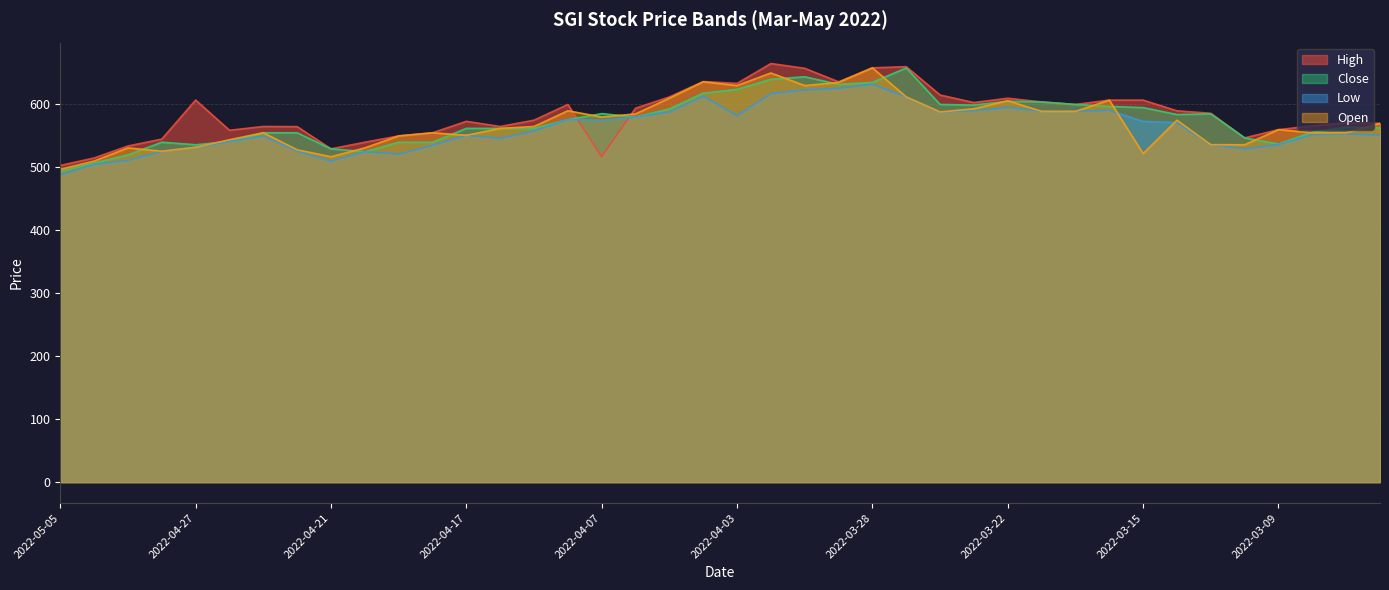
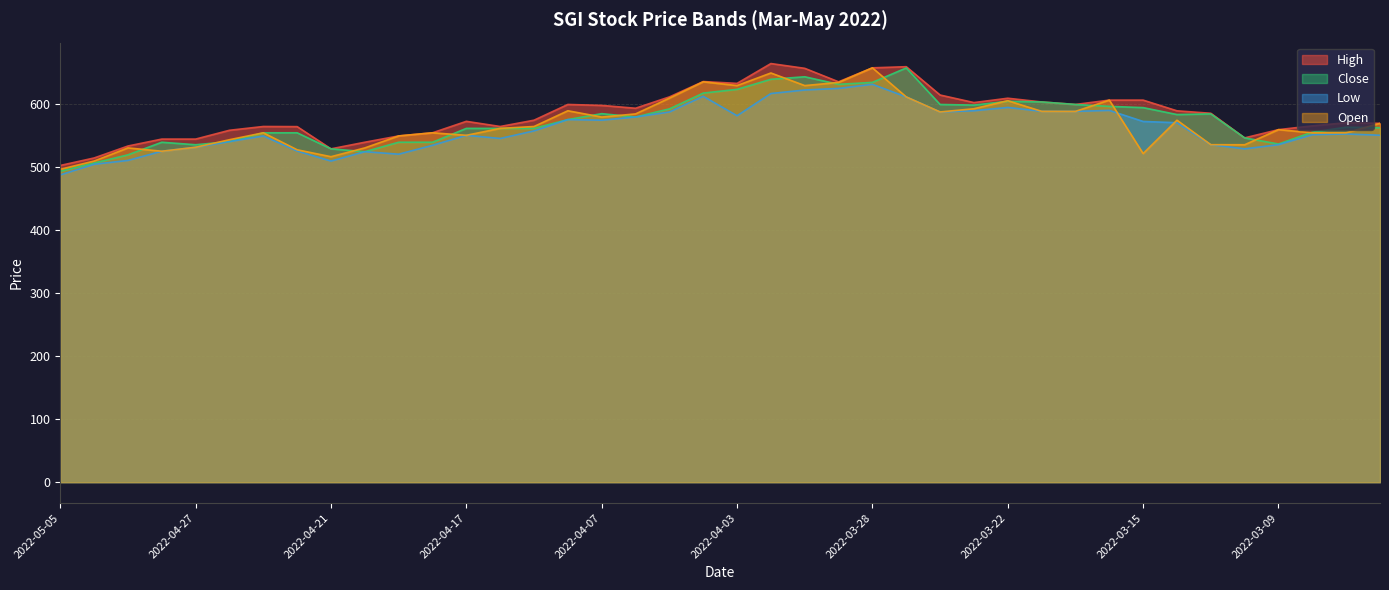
High, 2022-04-27: 610 -> 550
High, 2022-04-07: 520 -> 600
